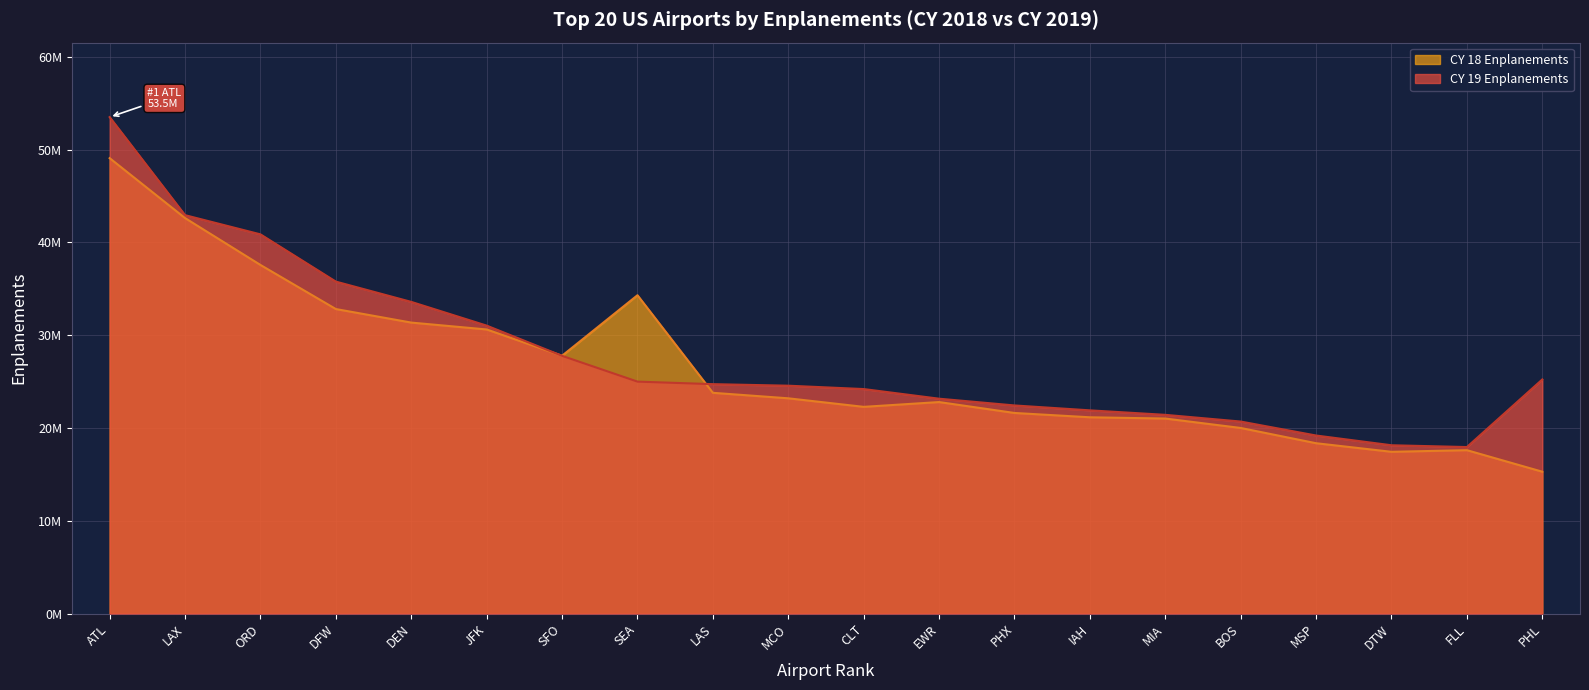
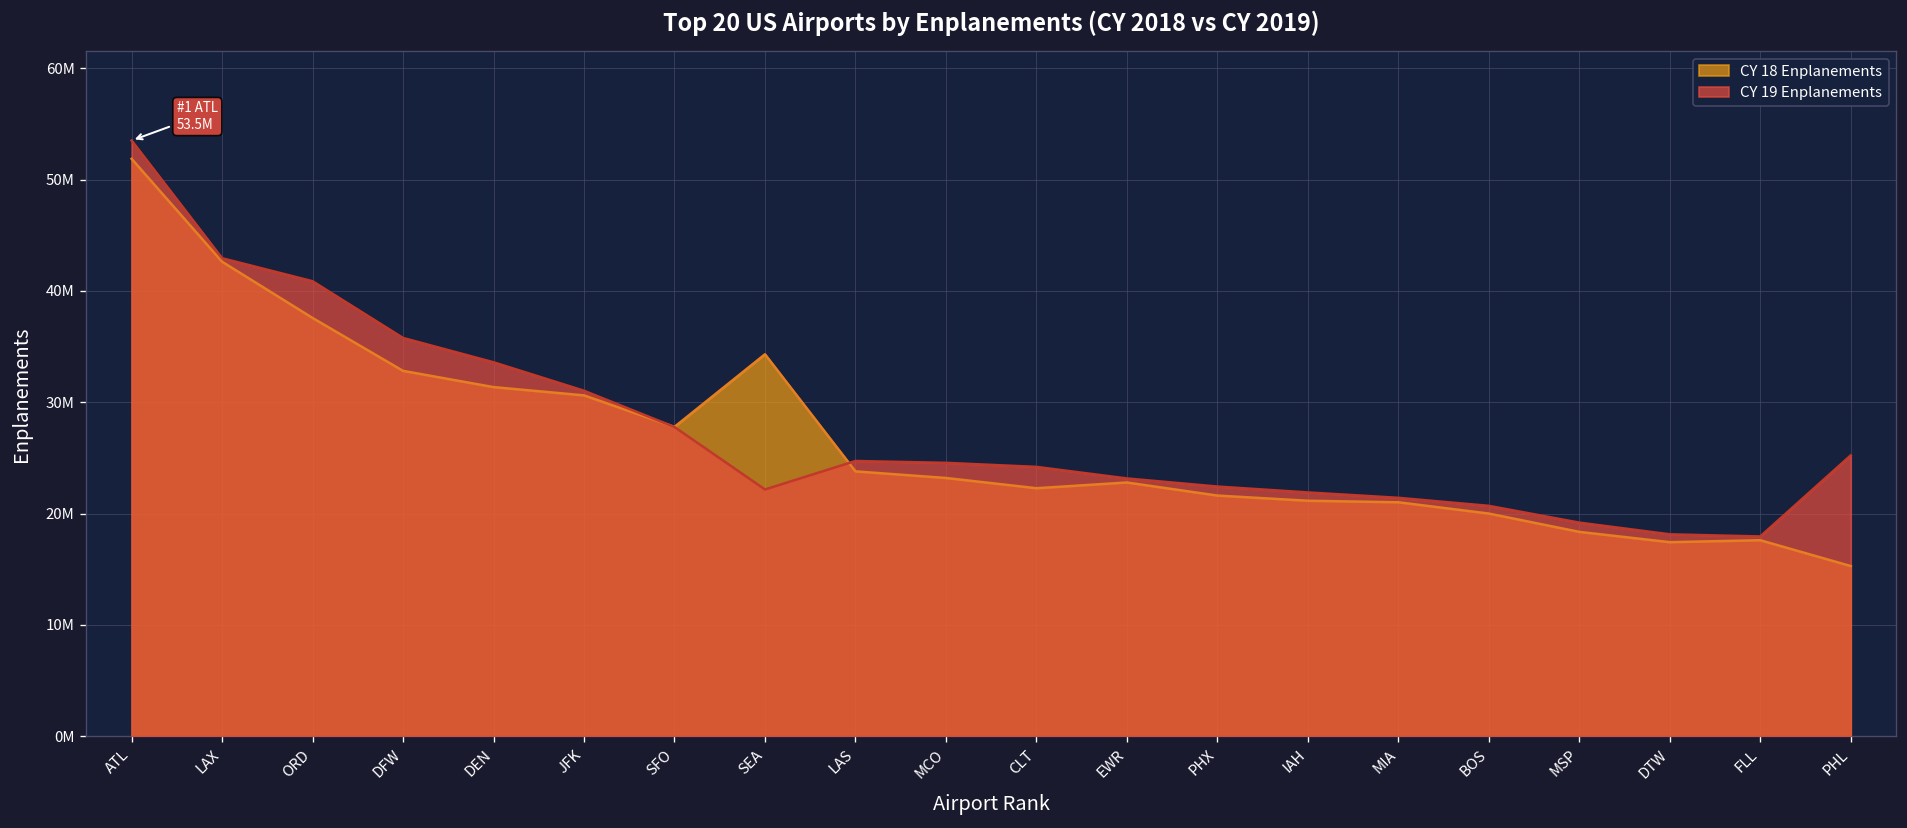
CY 18 Enplanements, ATL: 49000000 -> 52000000
CY 19 Enplanements, SEA: 25000000 -> 22000000
